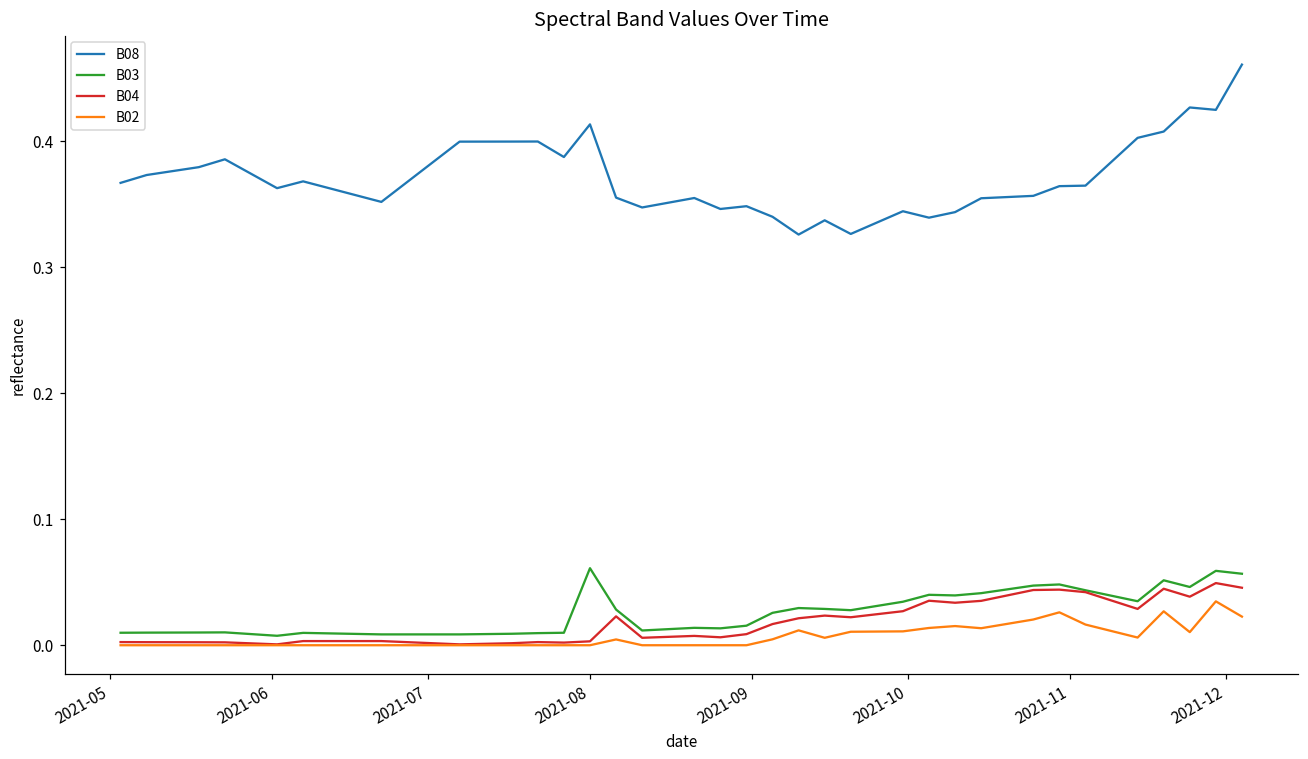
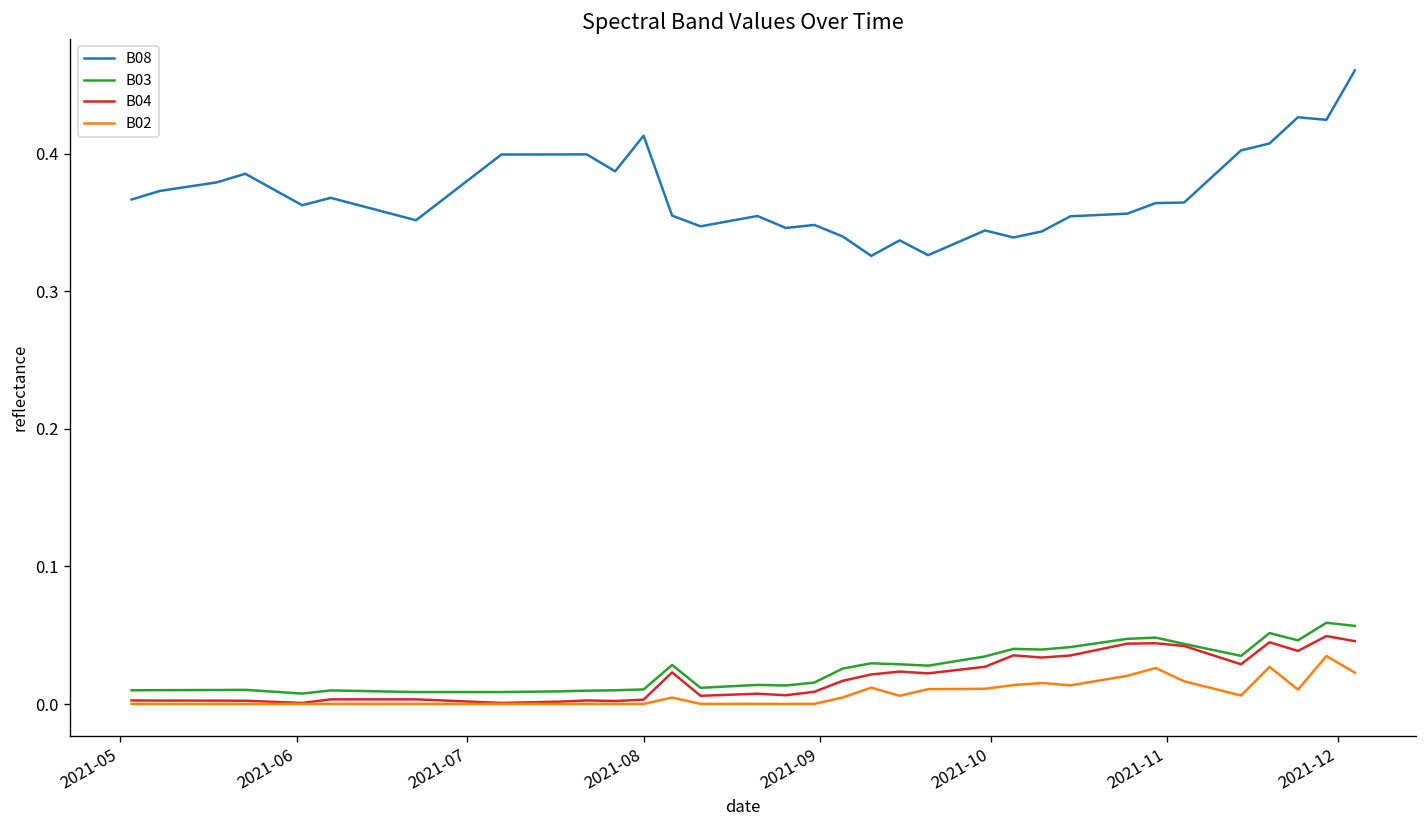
B03, 2021-08: 0.061 -> 0.011
